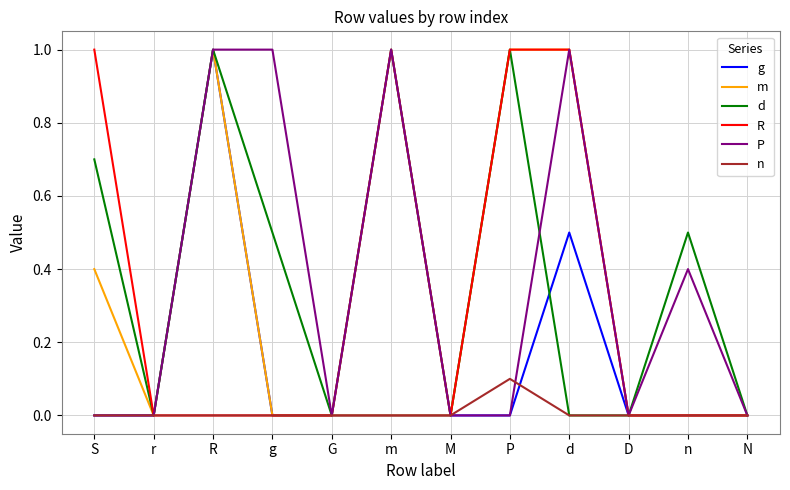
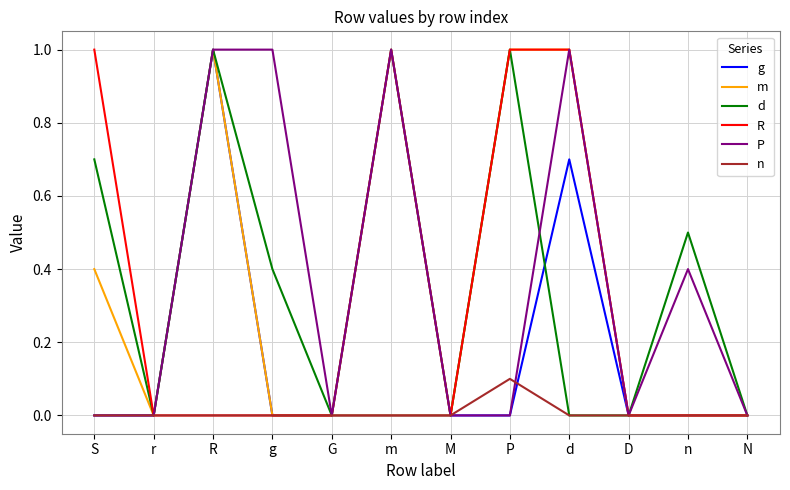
d, g: 0.5 -> 0.4
g, d: 0.5 -> 0.7
